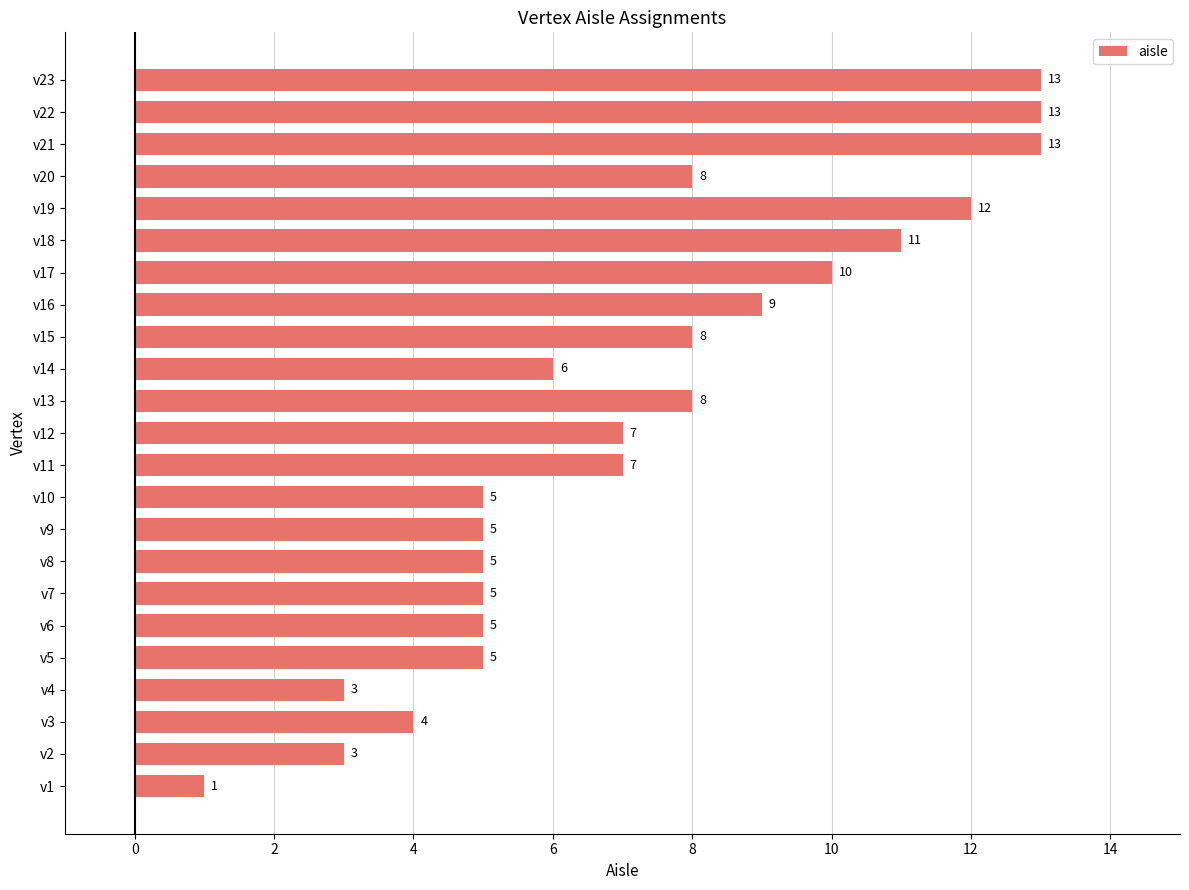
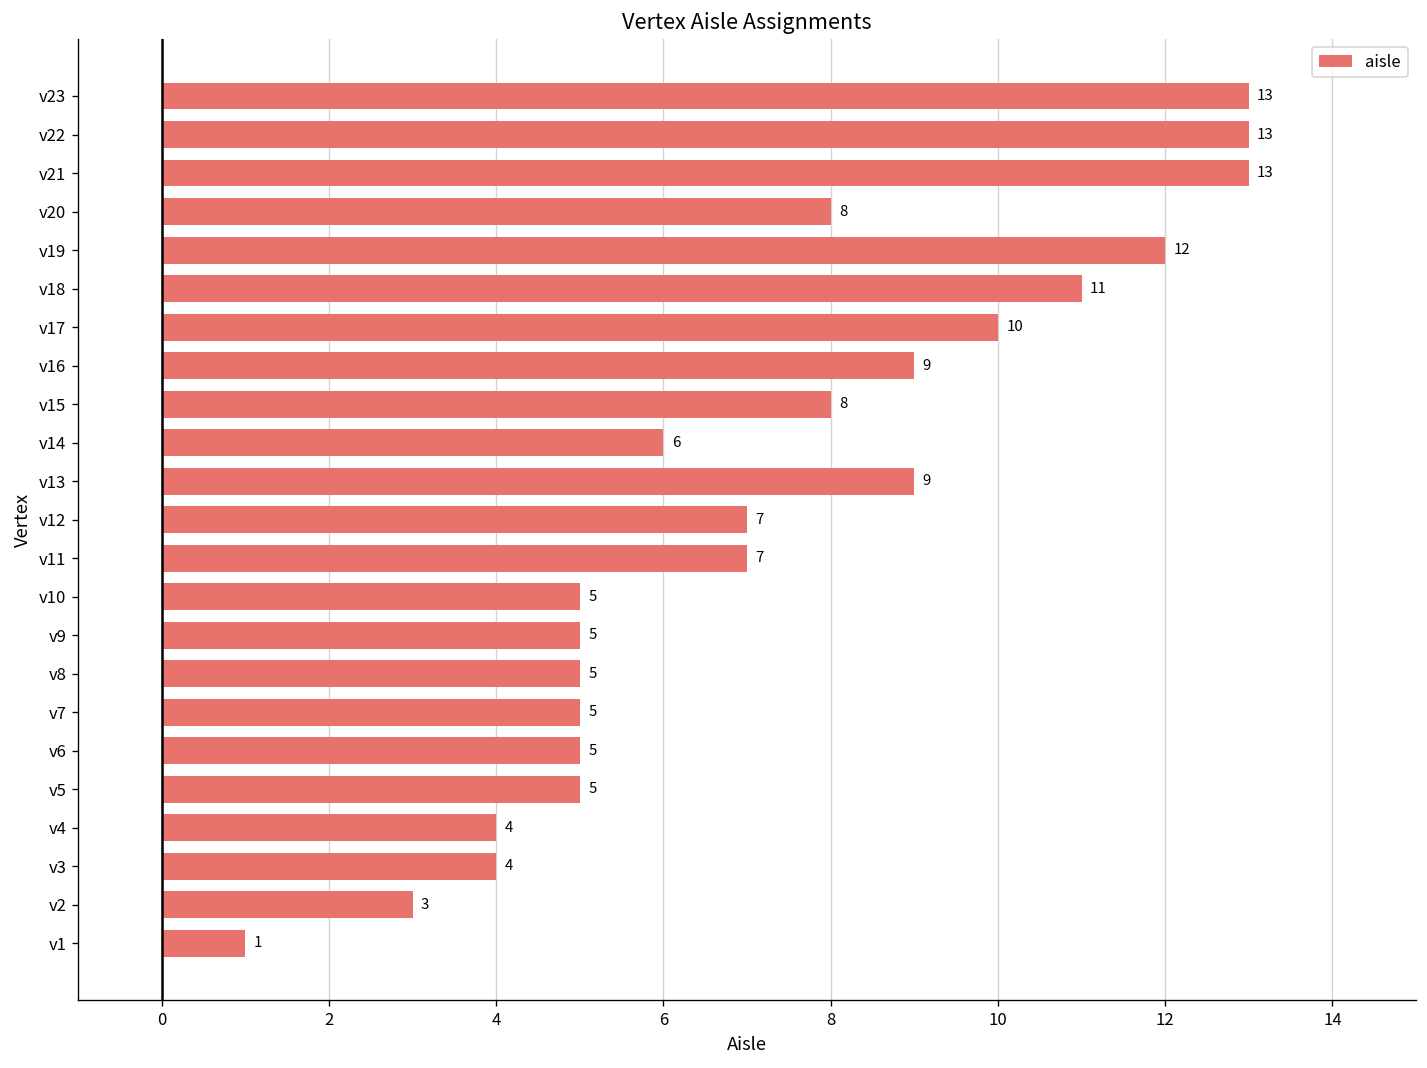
v13: 8 -> 9
v4: 3 -> 4
